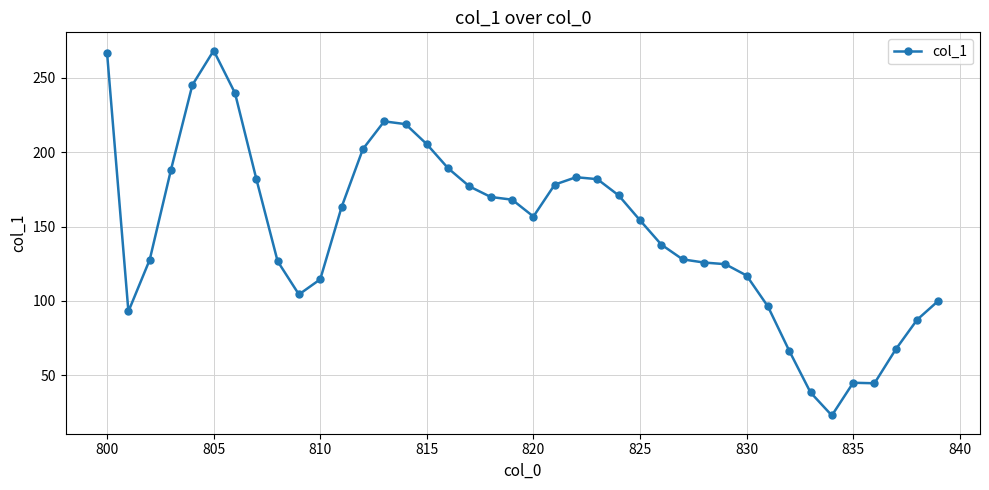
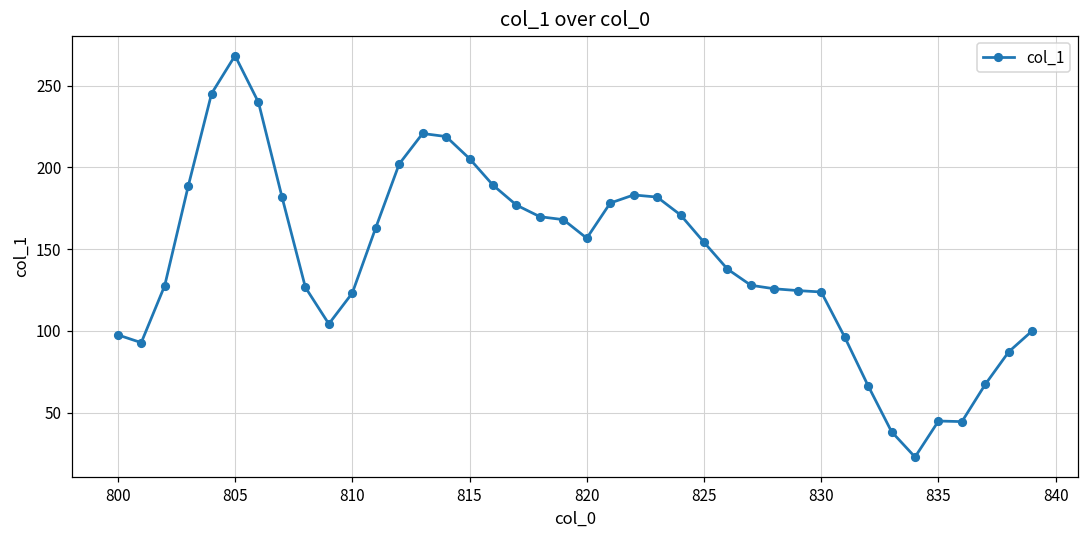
800: 266 -> 98
810: 115 -> 123
830: 117 -> 124
